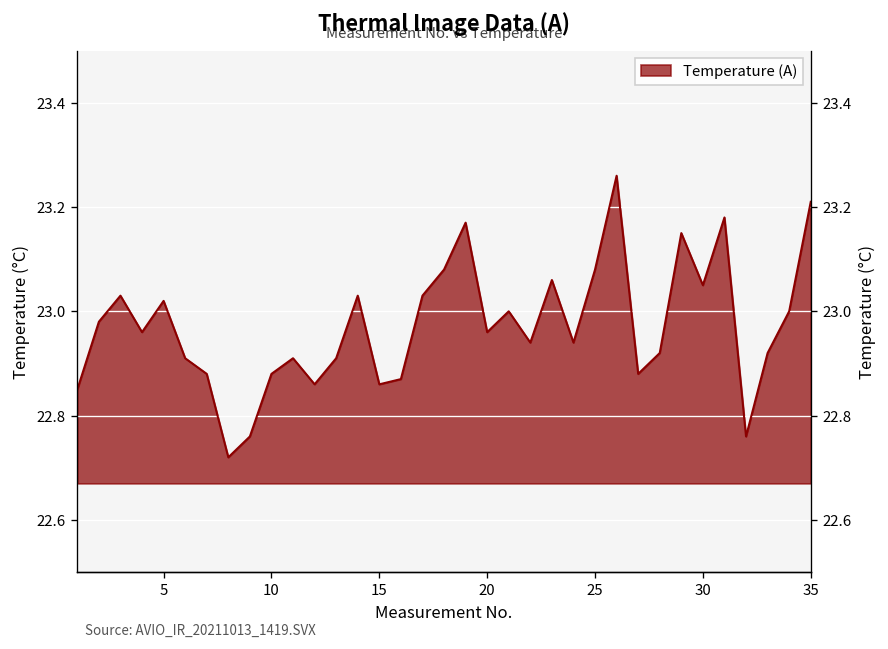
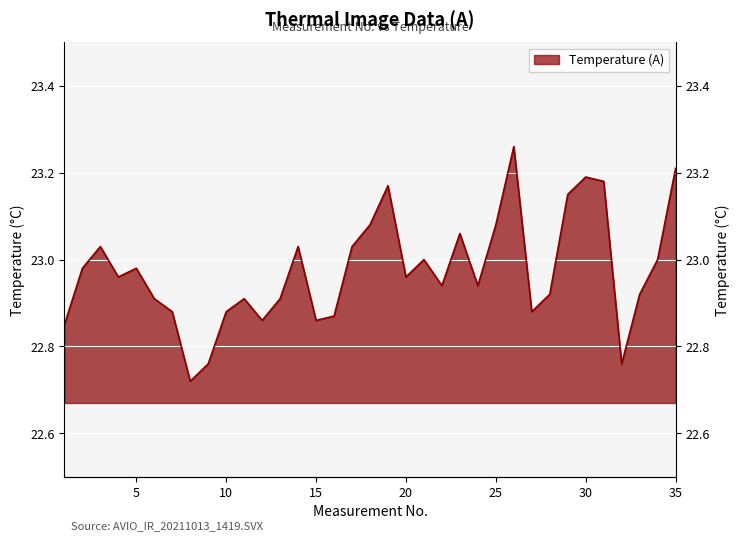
5: 23.02 -> 22.98
30: 23.05 -> 23.19
